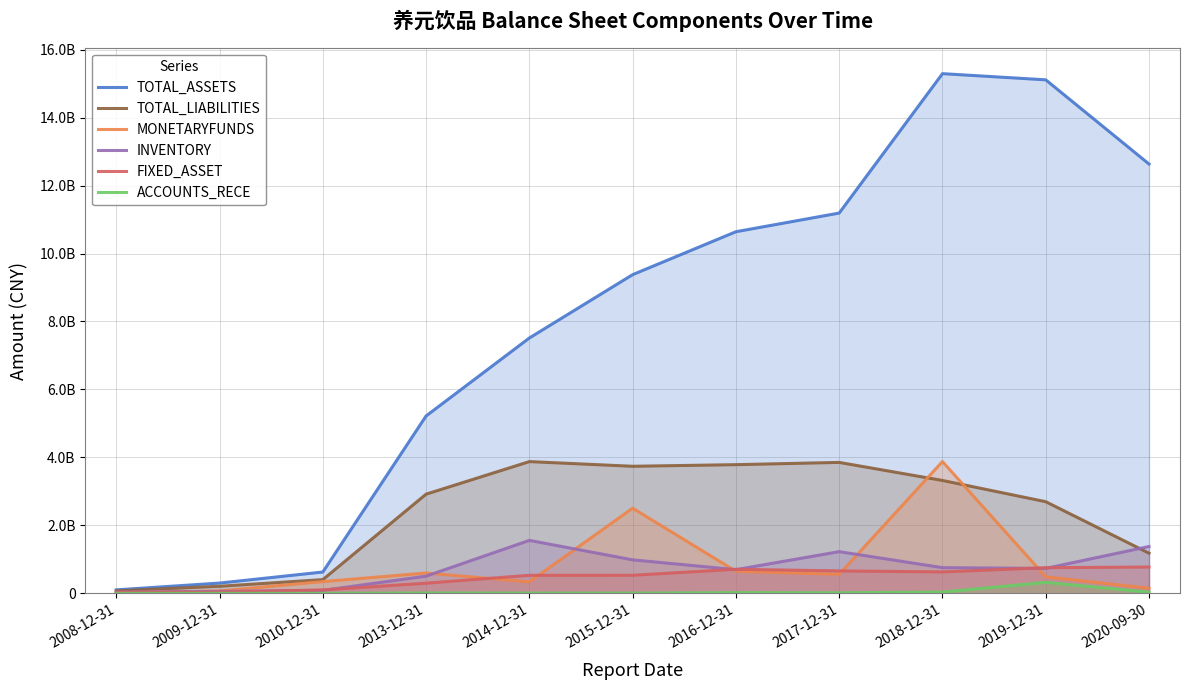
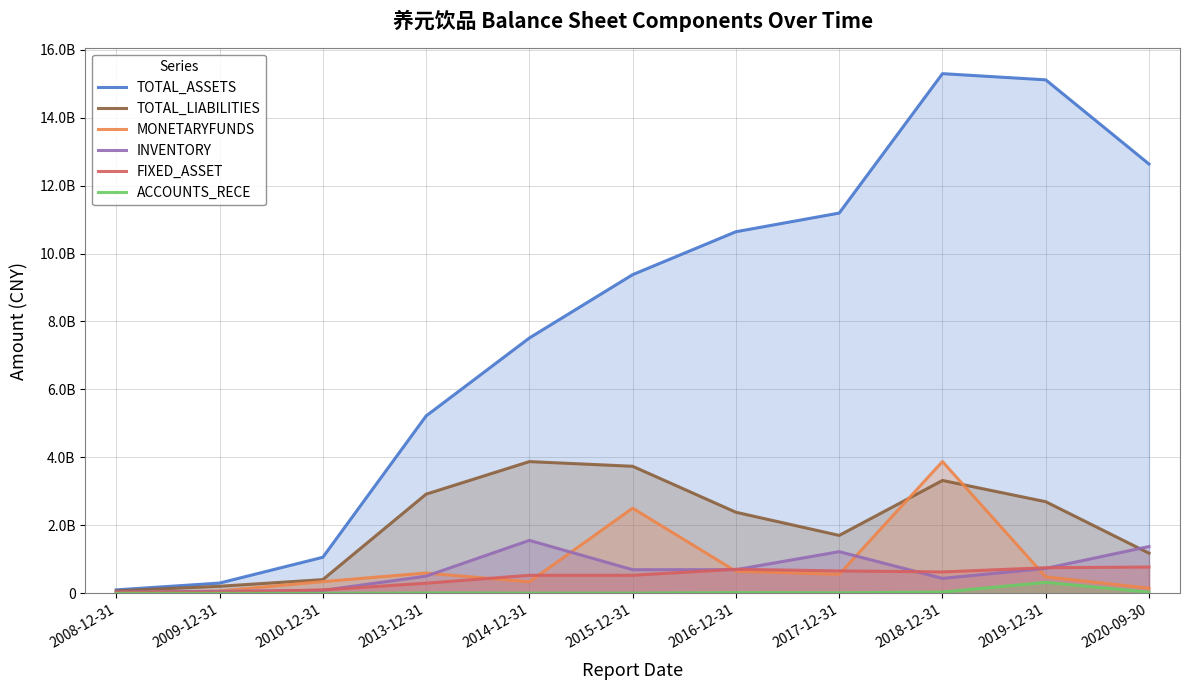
TOTAL_ASSETS, 2010-12-31: 600000000 -> 1100000000
INVENTORY, 2015-12-31: 1000000000 -> 700000000
TOTAL_LIABILITIES, 2016-12-31: 3800000000 -> 2400000000
TOTAL_LIABILITIES, 2017-12-31: 3900000000 -> 1700000000
INVENTORY, 2018-12-31: 800000000 -> 400000000
